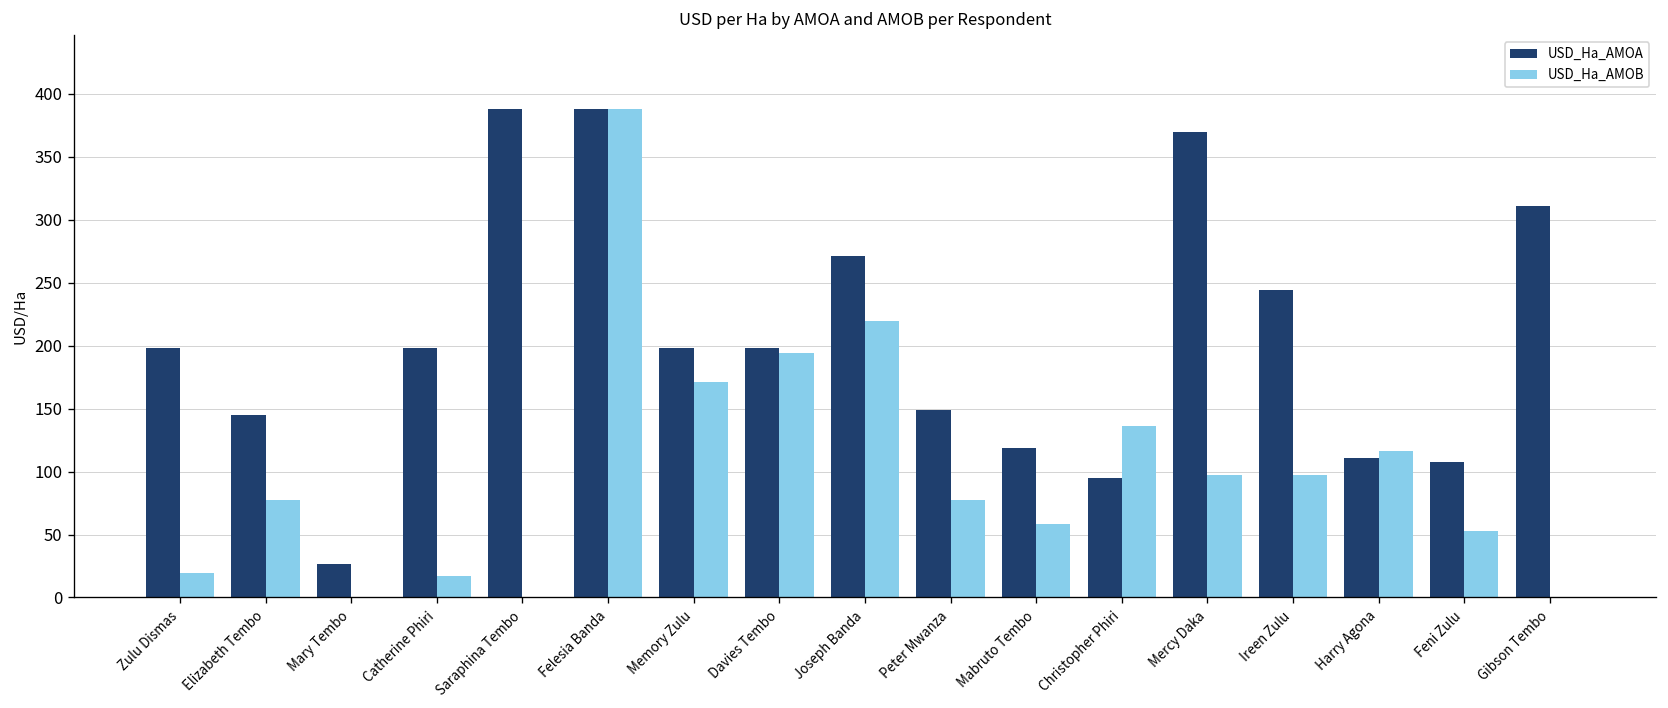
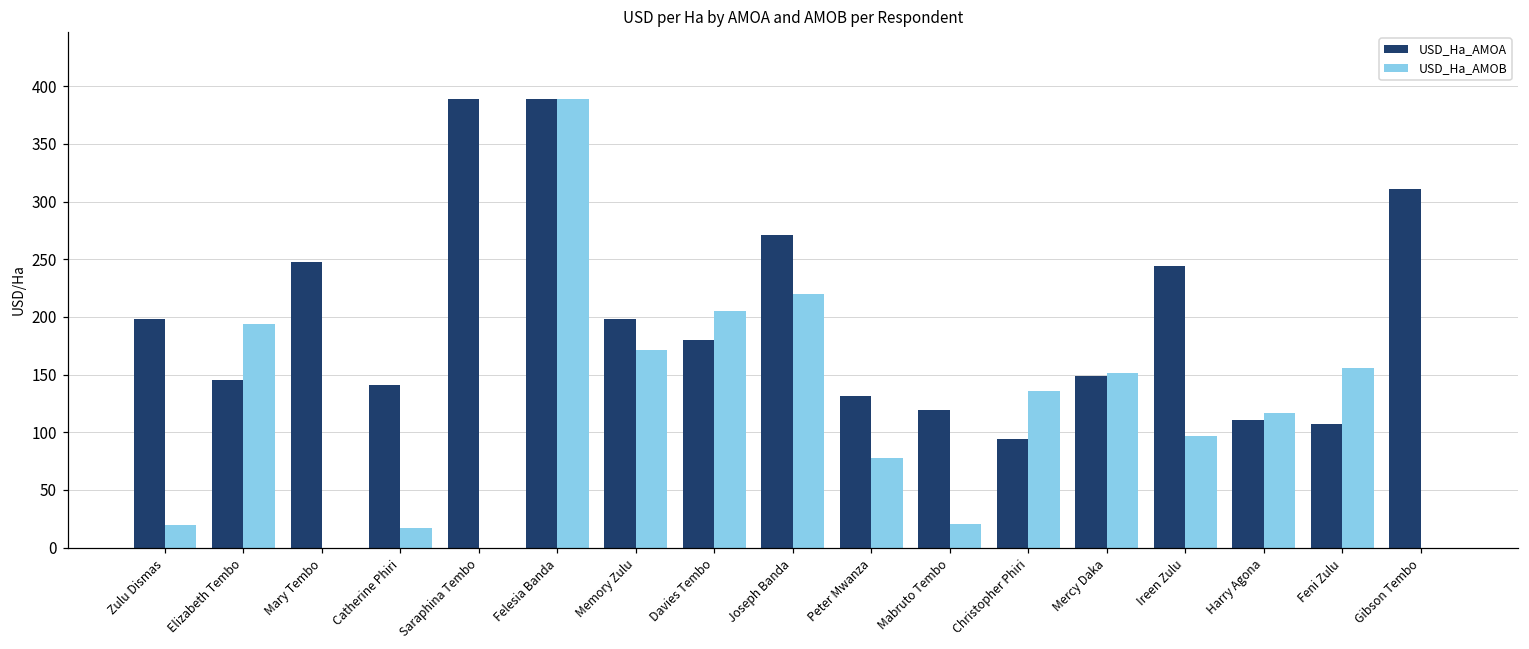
USD_Ha_AMOB, Elizabeth Tembo: 77 -> 194
USD_Ha_AMOA, Mary Tembo: 26 -> 248
USD_Ha_AMOA, Catherine Phiri: 198 -> 141
USD_Ha_AMOA, Davies Tembo: 198 -> 180
USD_Ha_AMOB, Davies Tembo: 194 -> 205
USD_Ha_AMOA, Peter Mwanza: 149 -> 132
USD_Ha_AMOB, Mabruto Tembo: 58 -> 21
USD_Ha_AMOA, Mercy Daka: 370 -> 149
USD_Ha_AMOB, Mercy Daka: 97 -> 152
USD_Ha_AMOB, Feni Zulu: 53 -> 155
